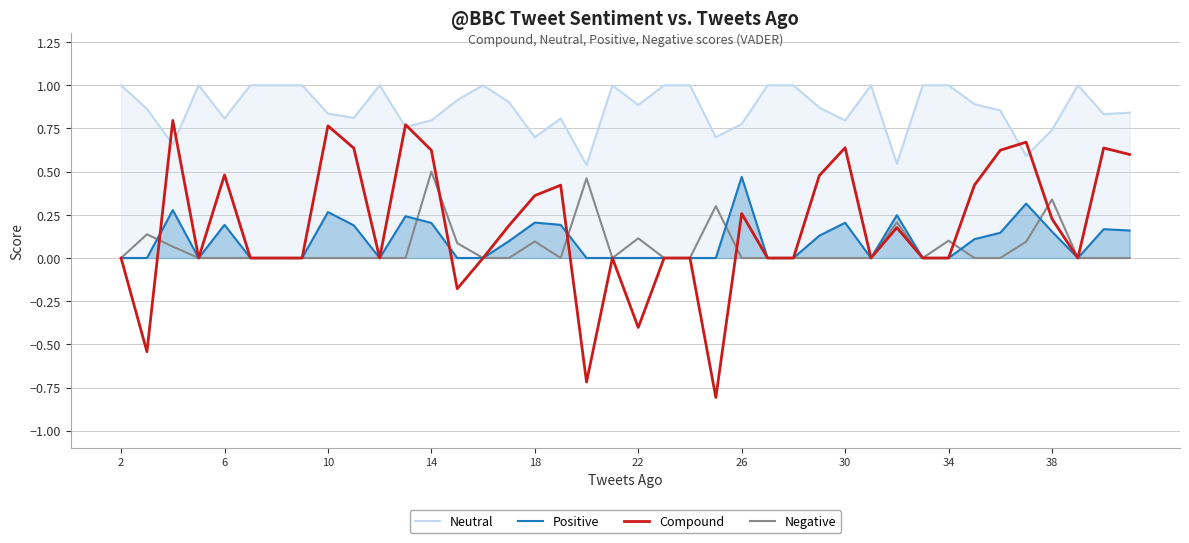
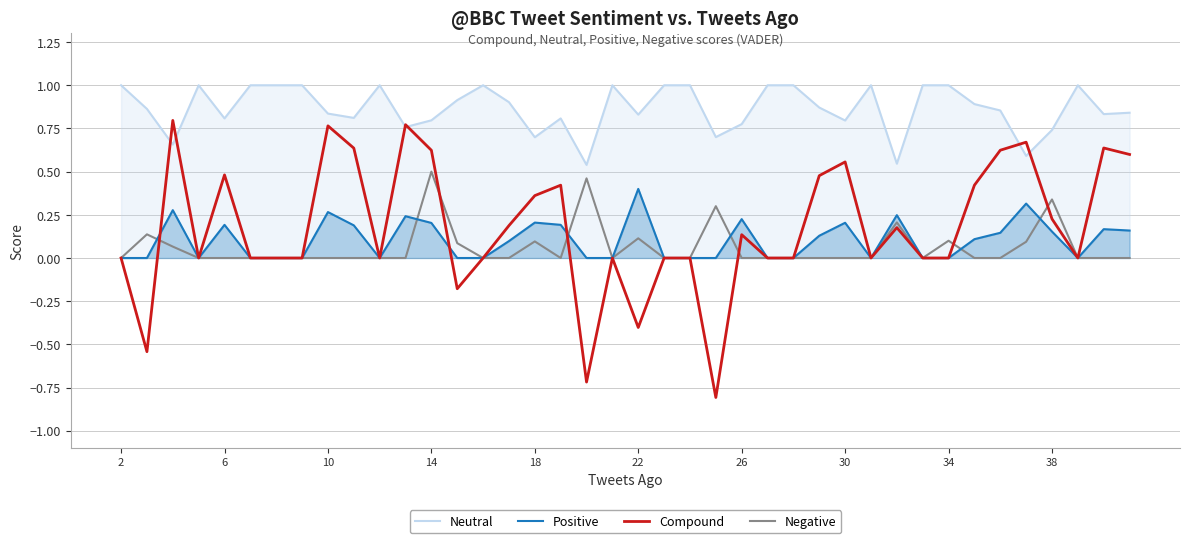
Neutral, 22: 0.89 -> 0.83
Positive, 22: 0.0 -> 0.4
Positive, 26: 0.47 -> 0.23
Compound, 26: 0.26 -> 0.14
Compound, 30: 0.64 -> 0.56
